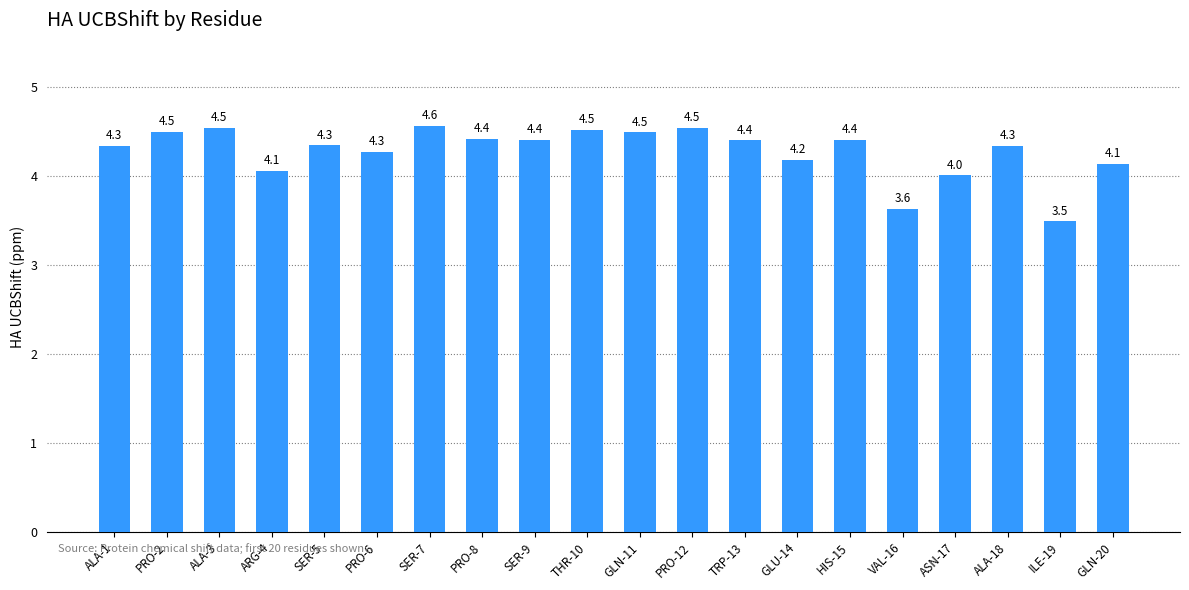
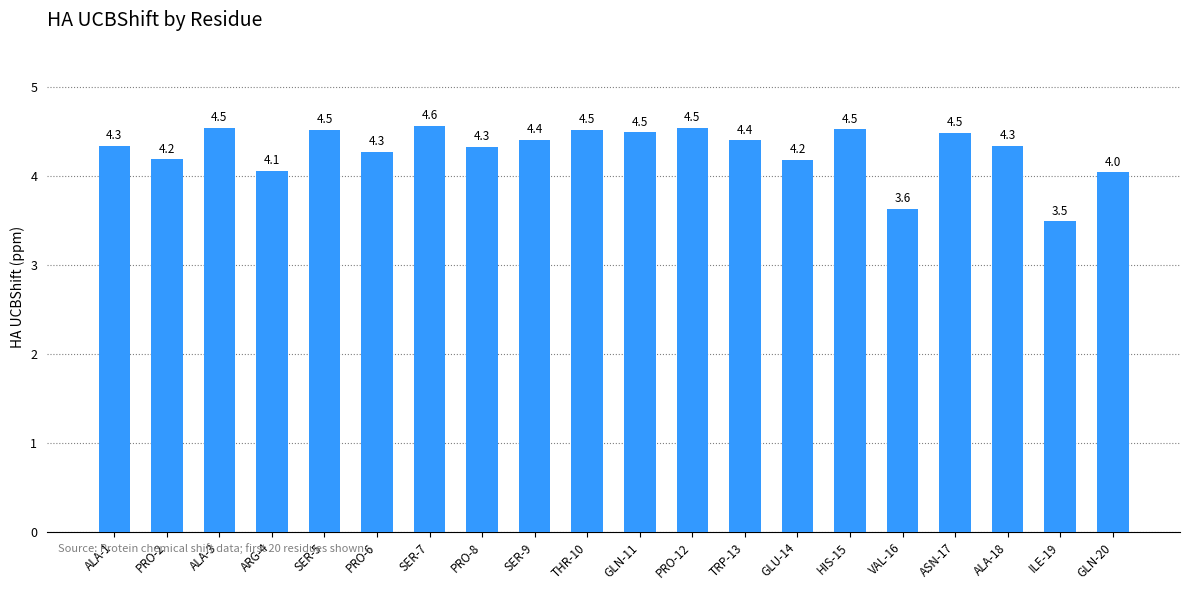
PRO-2: 4.5 -> 4.2
SER-5: 4.3 -> 4.5
PRO-8: 4.4 -> 4.3
HIS-15: 4.4 -> 4.5
ASN-17: 4.0 -> 4.5
GLN-20: 4.1 -> 4.0
